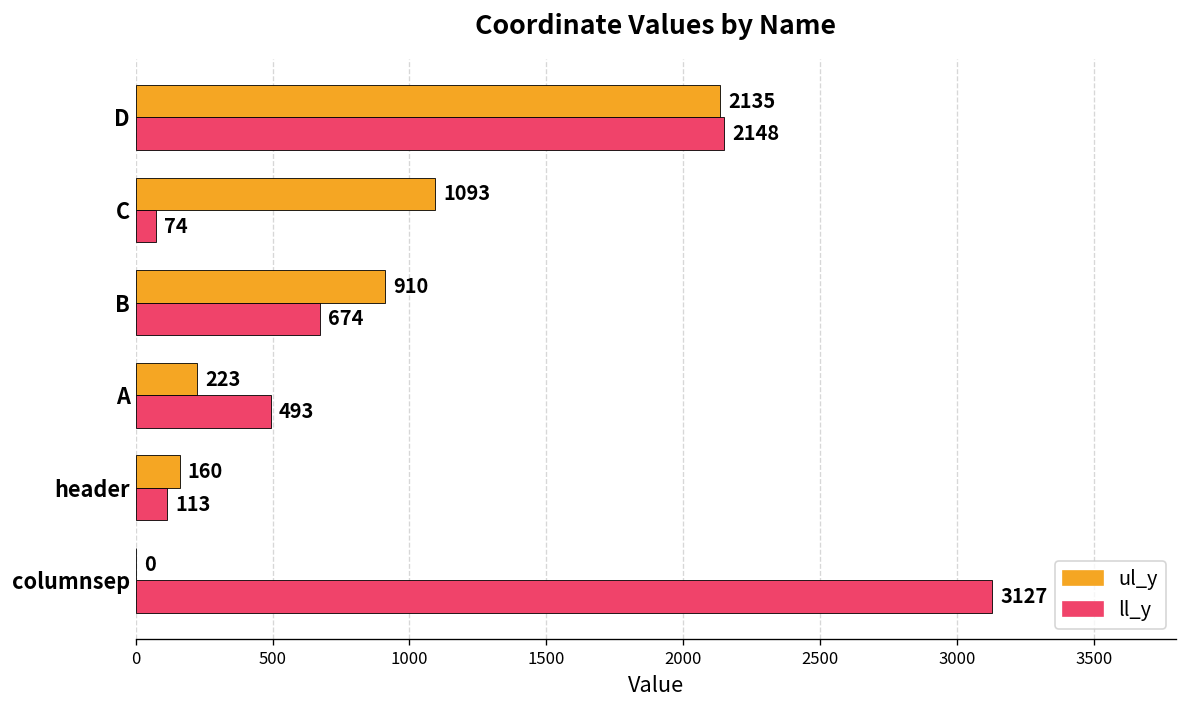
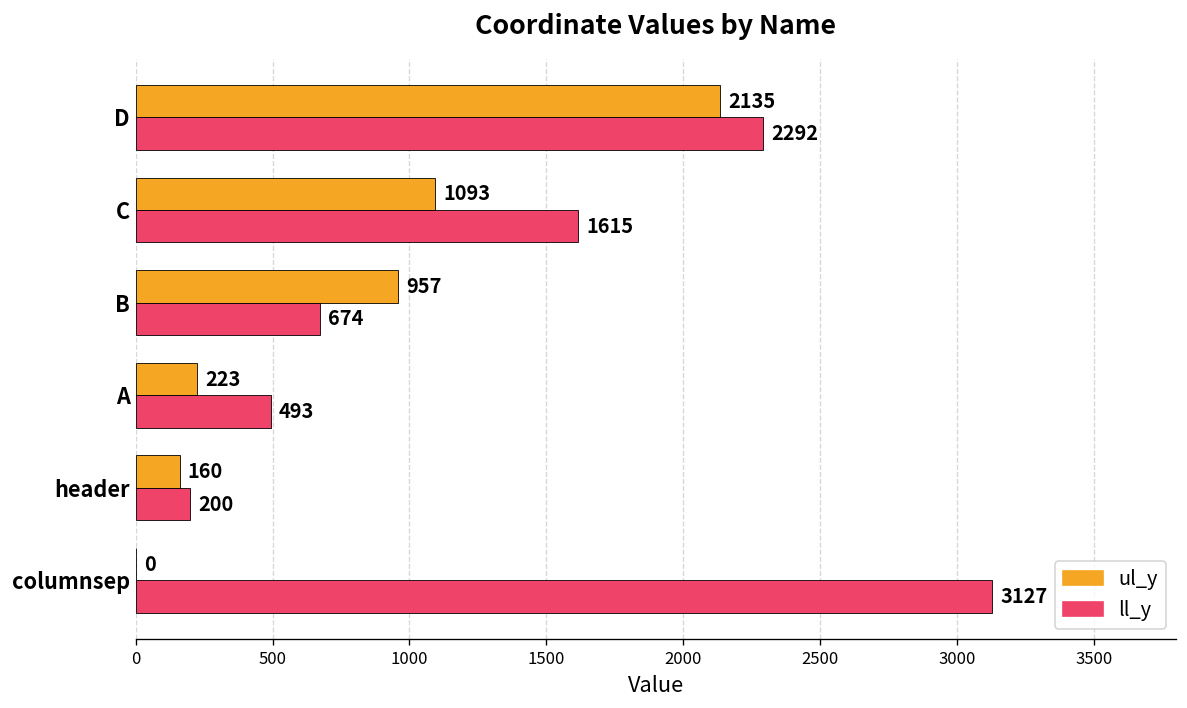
ll_y, D: 2148 -> 2292
ll_y, C: 74 -> 1615
ul_y, B: 910 -> 957
ll_y, header: 113 -> 200
